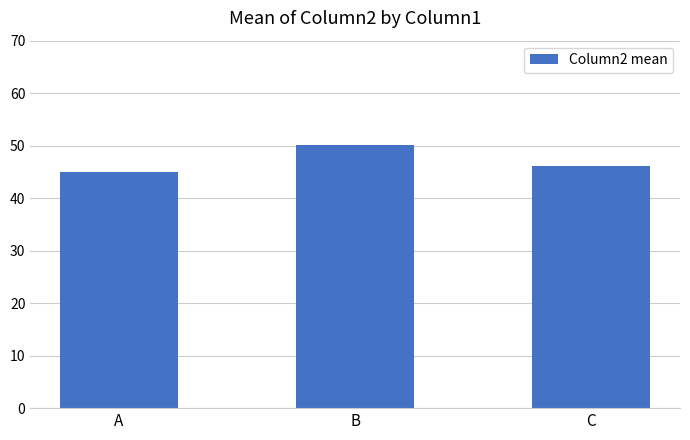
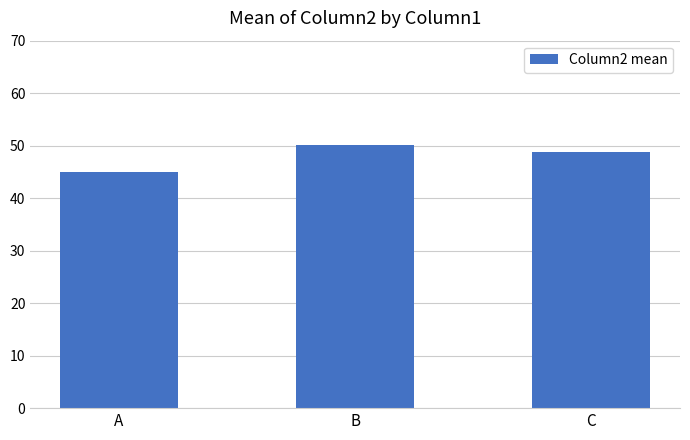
C: 46 -> 49
